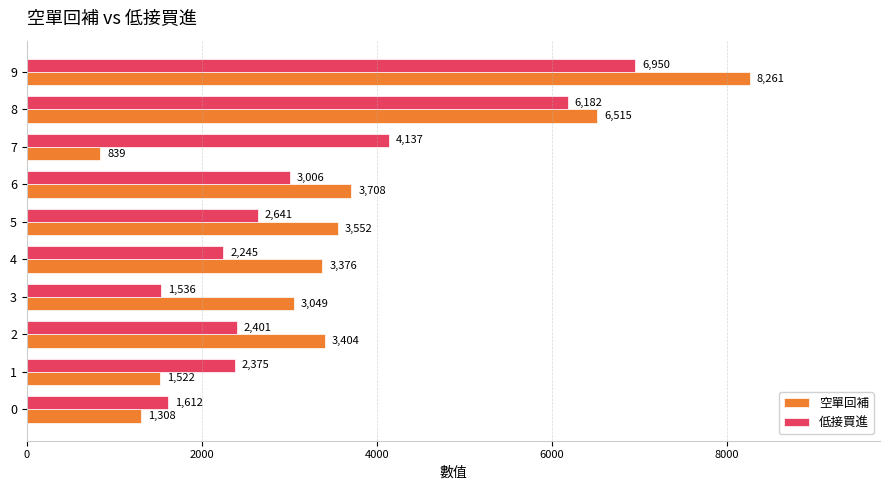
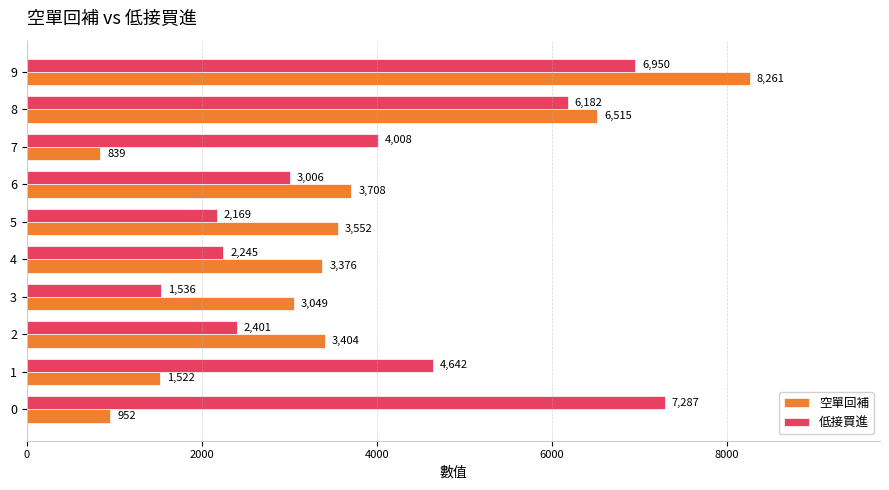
低接買進, 7: 4,137 -> 4,008
低接買進, 5: 2,641 -> 2,169
低接買進, 1: 2,375 -> 4,642
低接買進, 0: 1,612 -> 7,287
空單回補, 0: 1,308 -> 952
